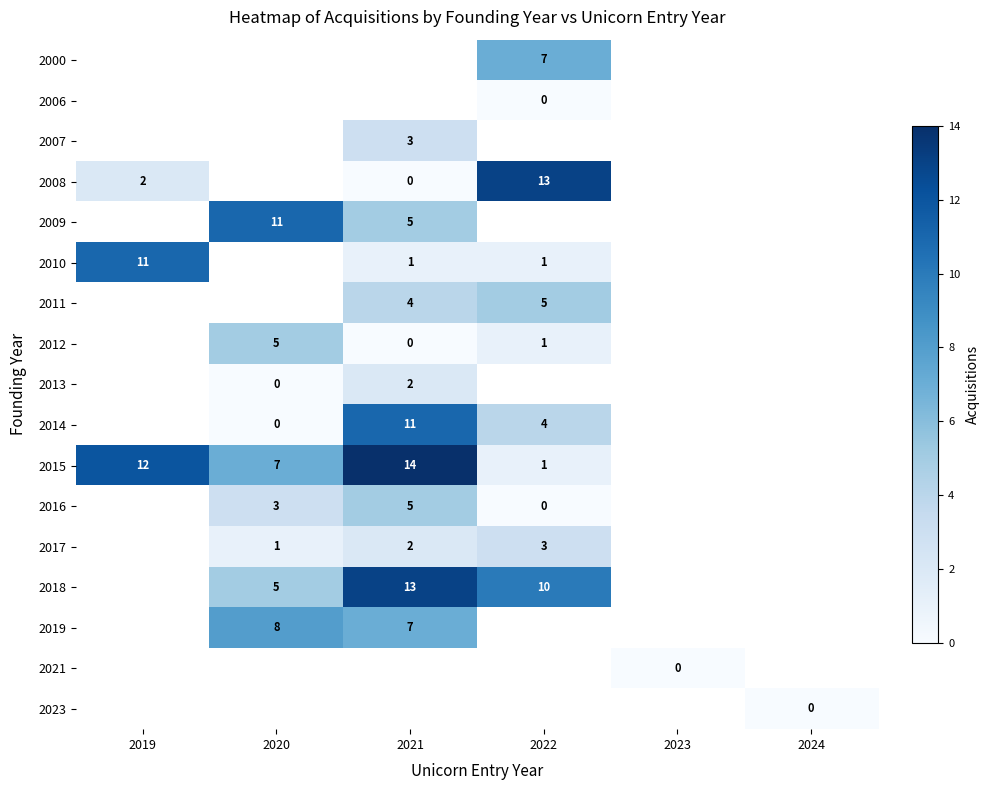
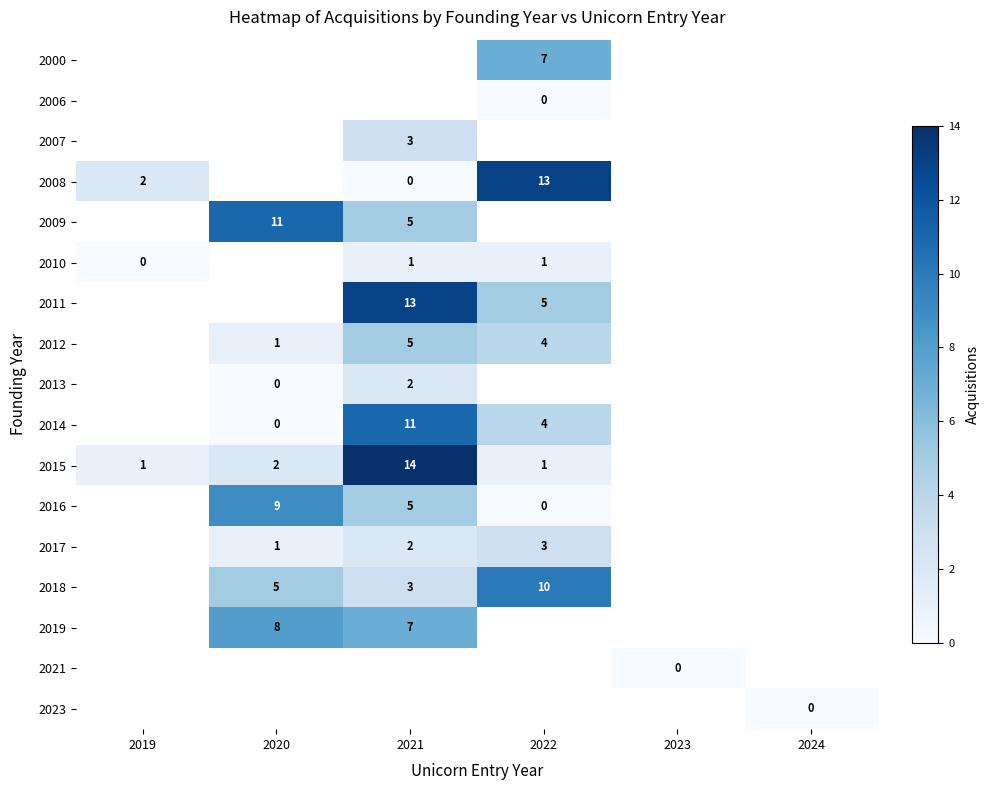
2010, 2019: 11 -> 0
2011, 2021: 4 -> 13
2012, 2020: 5 -> 1
2012, 2021: 0 -> 5
2012, 2022: 1 -> 4
2015, 2019: 12 -> 1
2015, 2020: 7 -> 2
2016, 2020: 3 -> 9
2018, 2021: 13 -> 3
